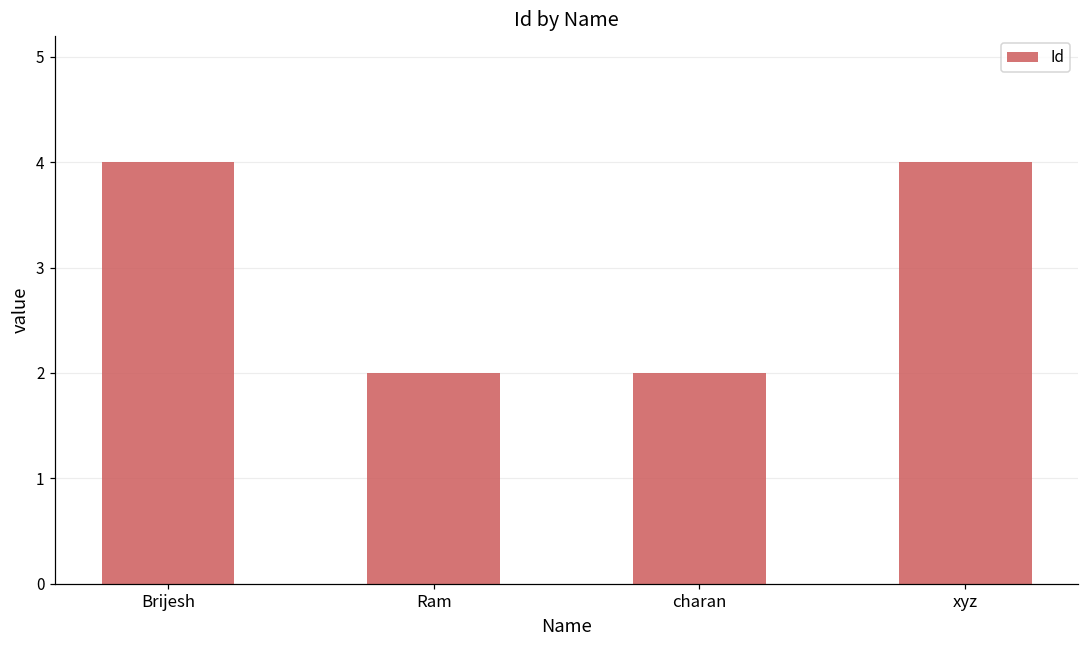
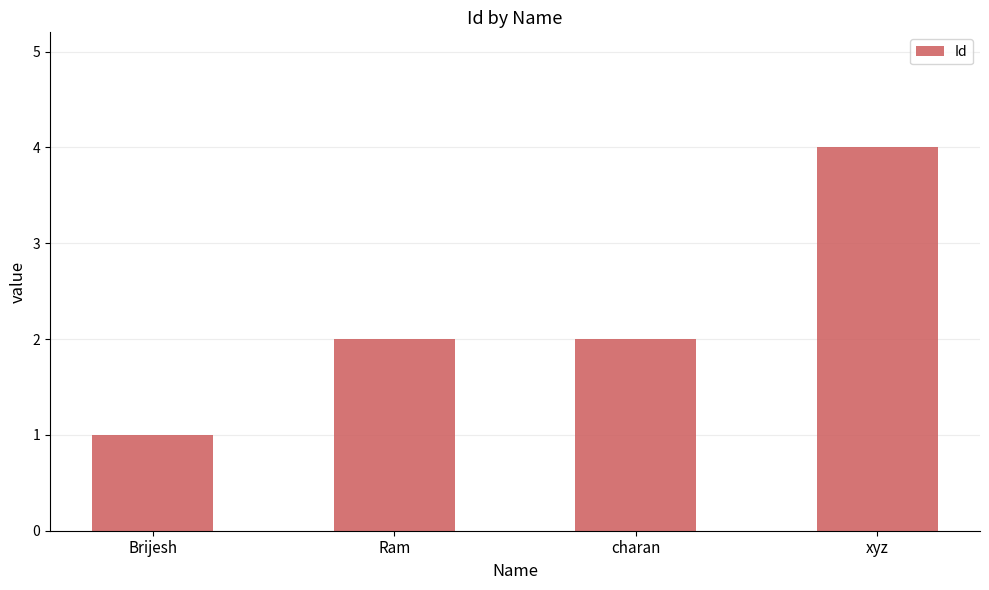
Brijesh: 4 -> 1
